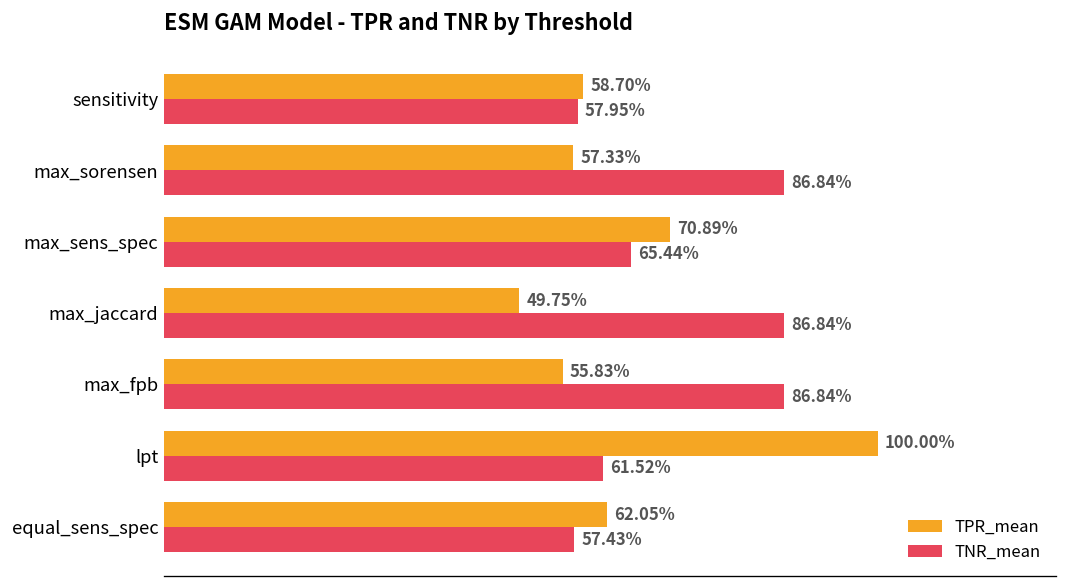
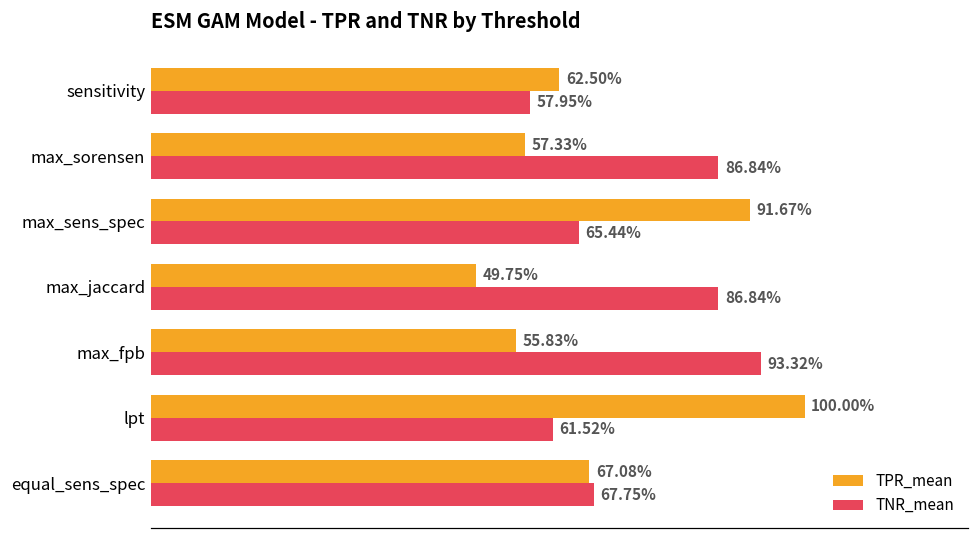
TPR_mean, sensitivity: 58.70% -> 62.50%
TPR_mean, max_sens_spec: 70.89% -> 91.67%
TNR_mean, max_fpb: 86.84% -> 93.32%
TPR_mean, equal_sens_spec: 62.05% -> 67.08%
TNR_mean, equal_sens_spec: 57.43% -> 67.75%
